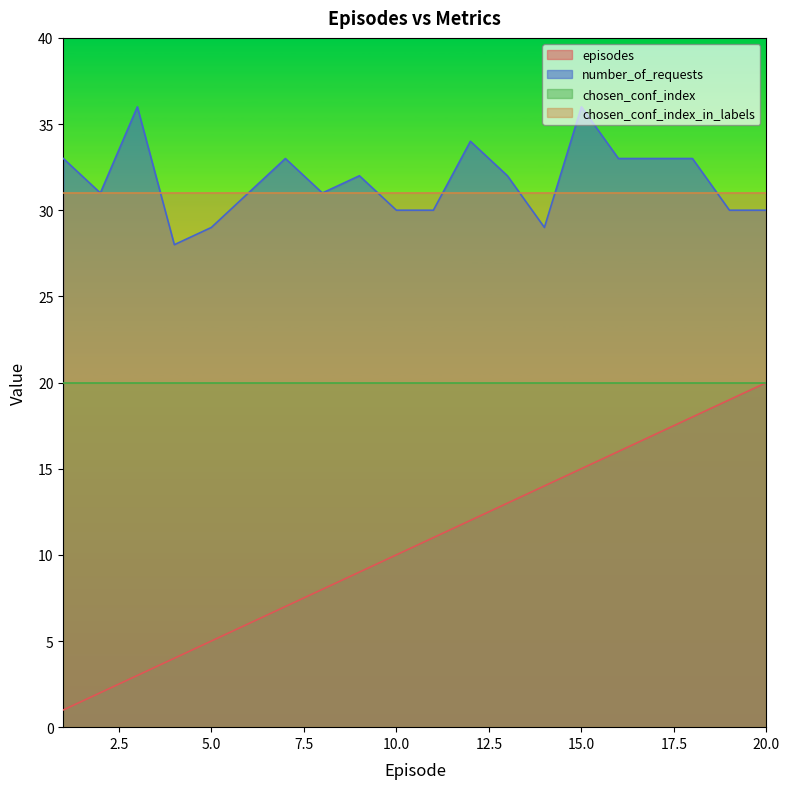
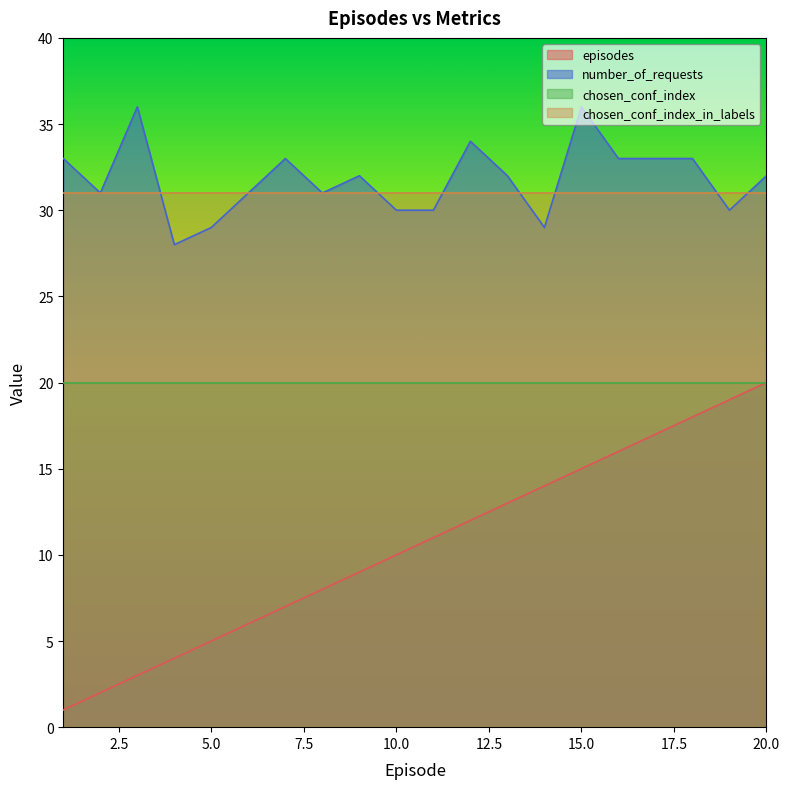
number_of_requests, 20.0: 30 -> 32
